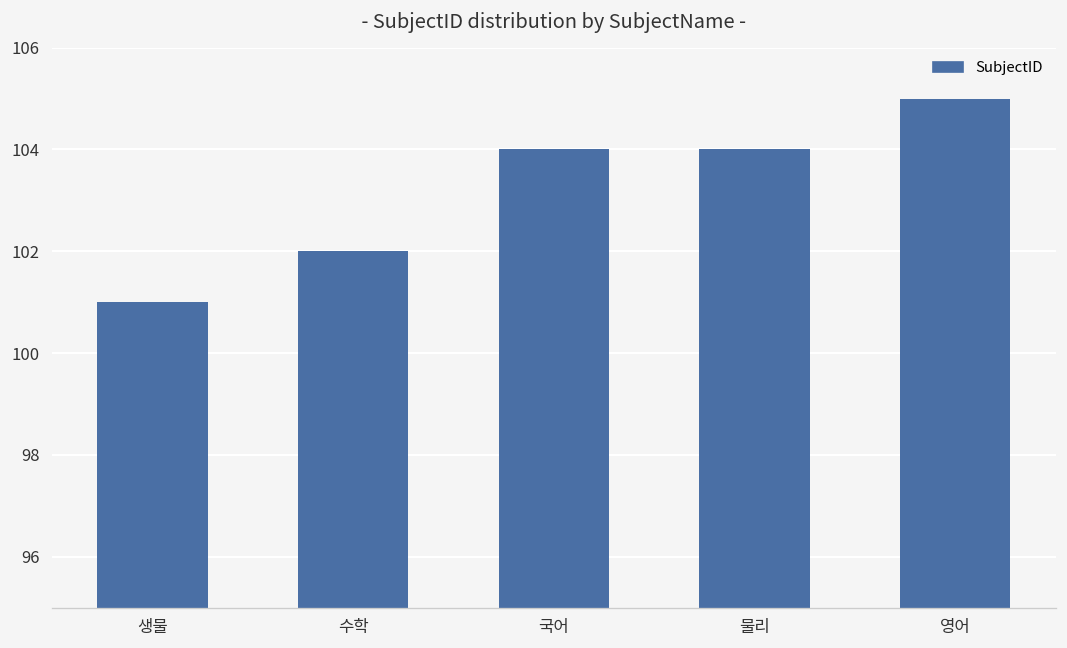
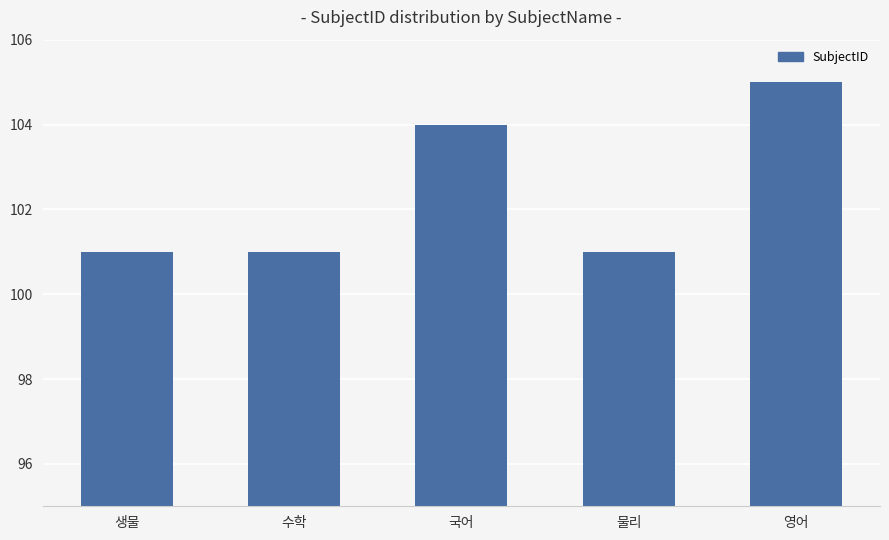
수학: 102 -> 101
물리: 104 -> 101
